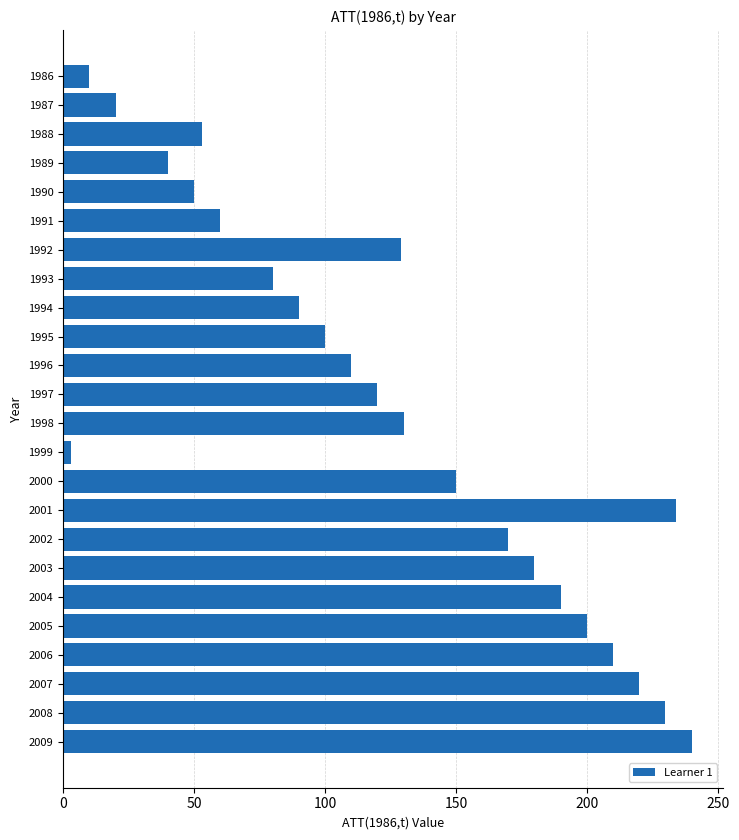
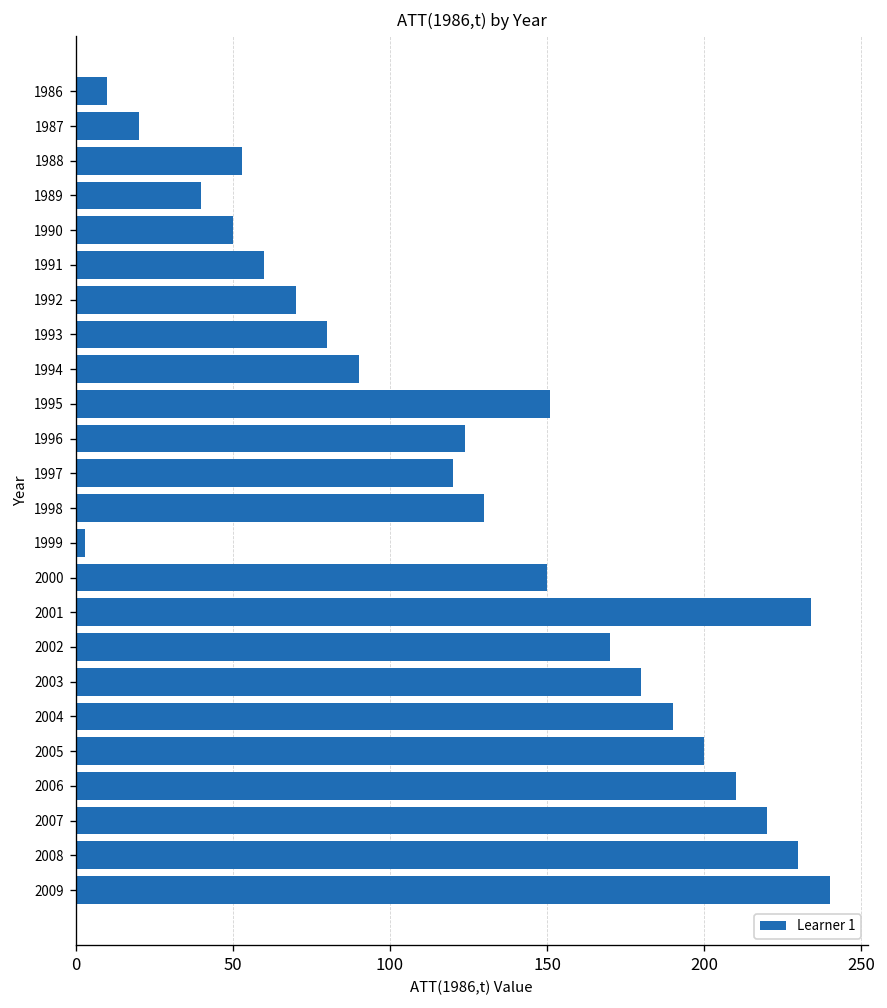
1992: 129 -> 70
1995: 100 -> 151
1996: 110 -> 124
